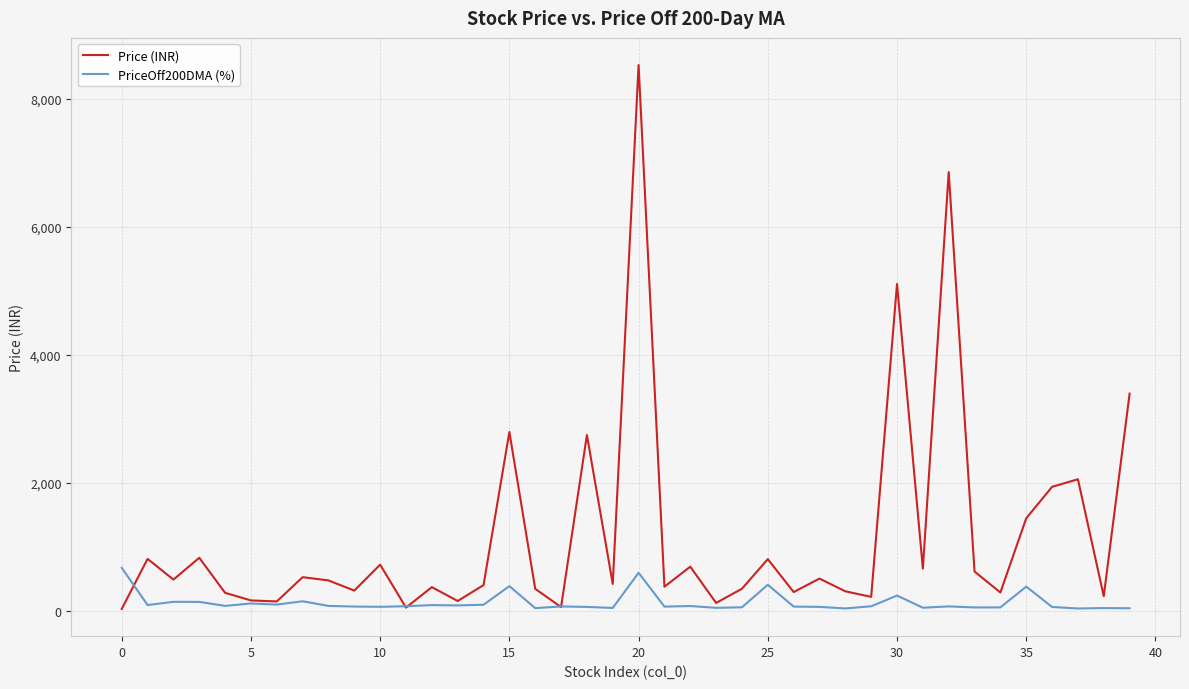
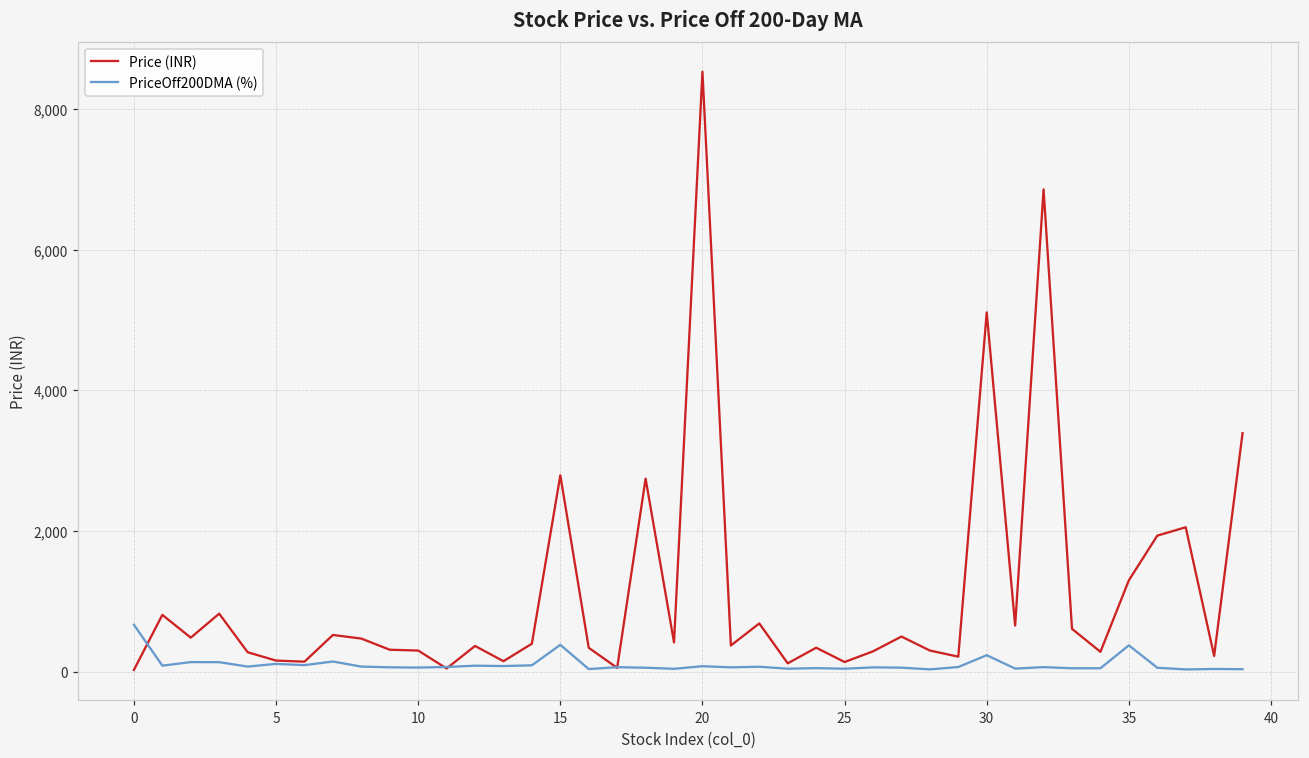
Price (INR), 10: 700 -> 300
PriceOff200DMA (%), 20: 600 -> 100
Price (INR), 25: 800 -> 100
PriceOff200DMA (%), 25: 400 -> 0
Price (INR), 35: 1,400 -> 1,300
